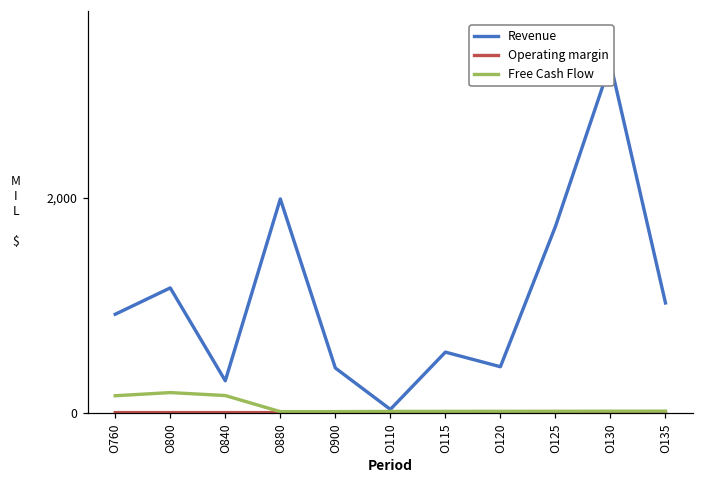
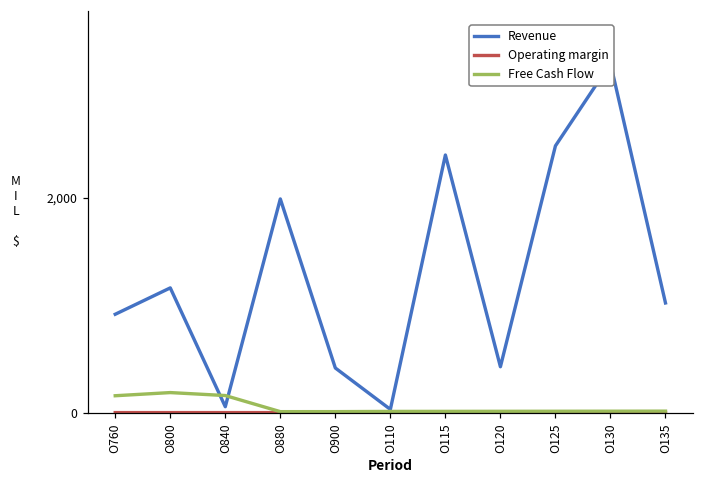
Revenue, O840: 300 -> 100
Revenue, O115: 600 -> 2,400
Revenue, O125: 1,700 -> 2,500
